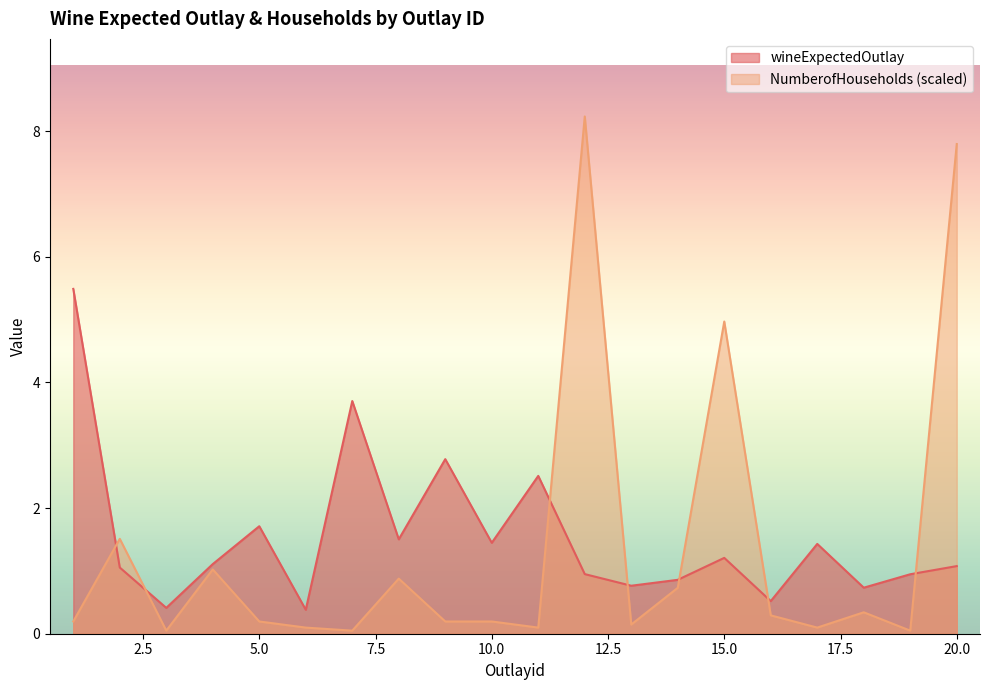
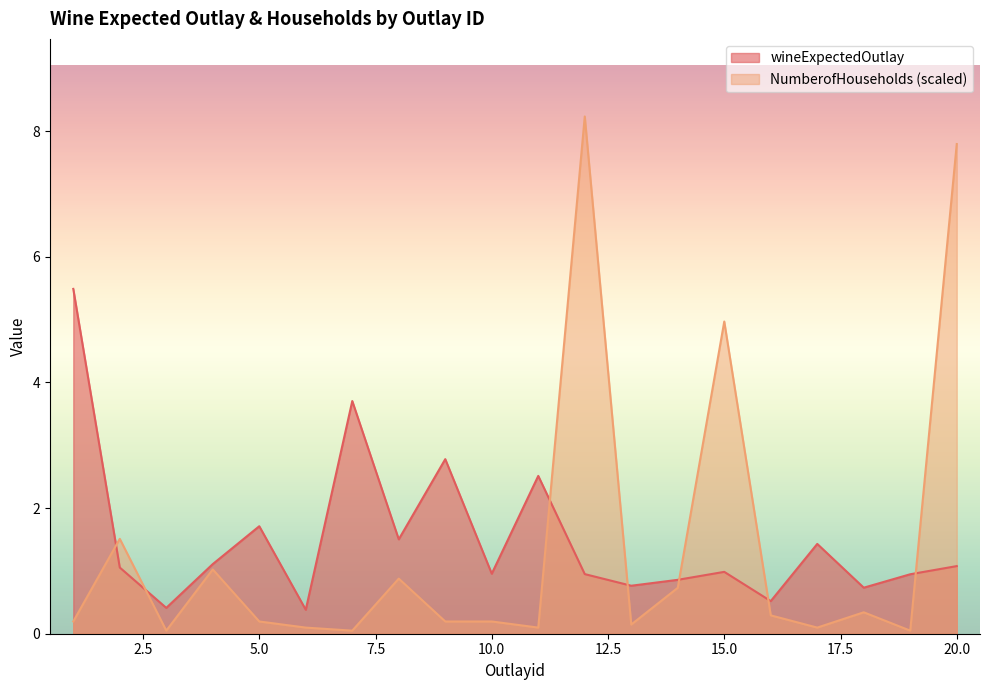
wineExpectedOutlay, 10.0: 1.4 -> 1.0
wineExpectedOutlay, 15.0: 1.2 -> 1.0
